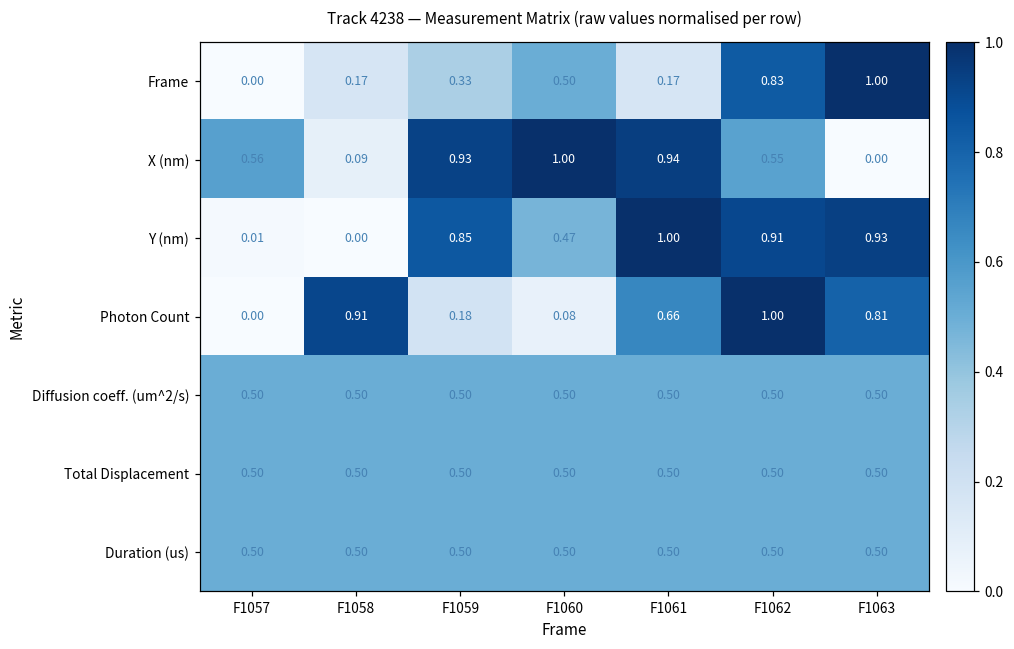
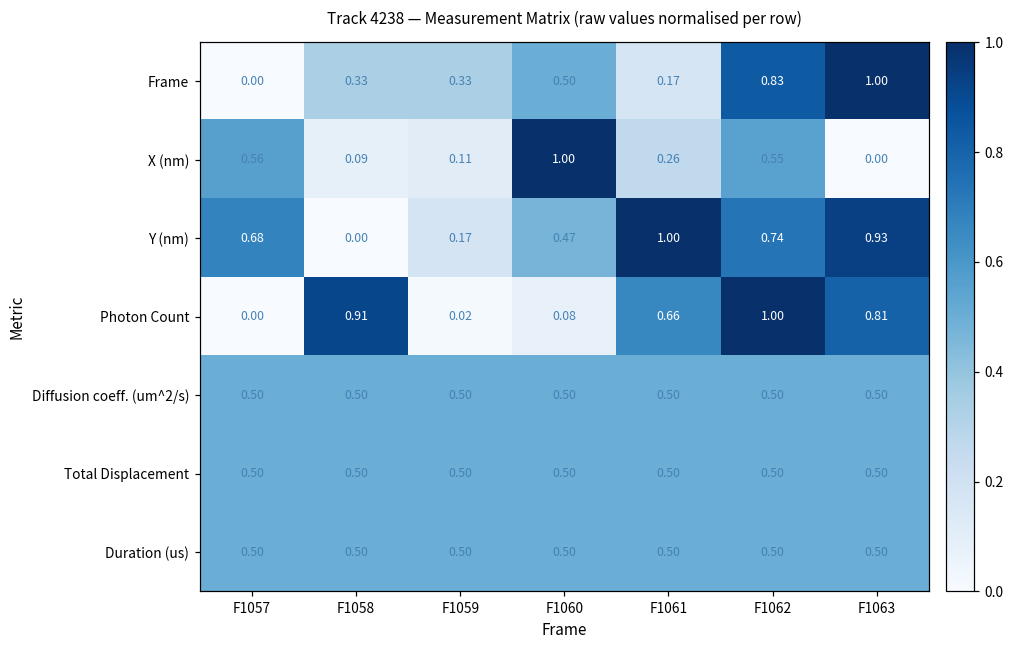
Frame, F1058: 0.17 -> 0.33
X (nm), F1059: 0.93 -> 0.11
X (nm), F1061: 0.94 -> 0.26
Y (nm), F1057: 0.01 -> 0.68
Y (nm), F1059: 0.85 -> 0.17
Y (nm), F1062: 0.91 -> 0.74
Photon Count, F1059: 0.18 -> 0.02
